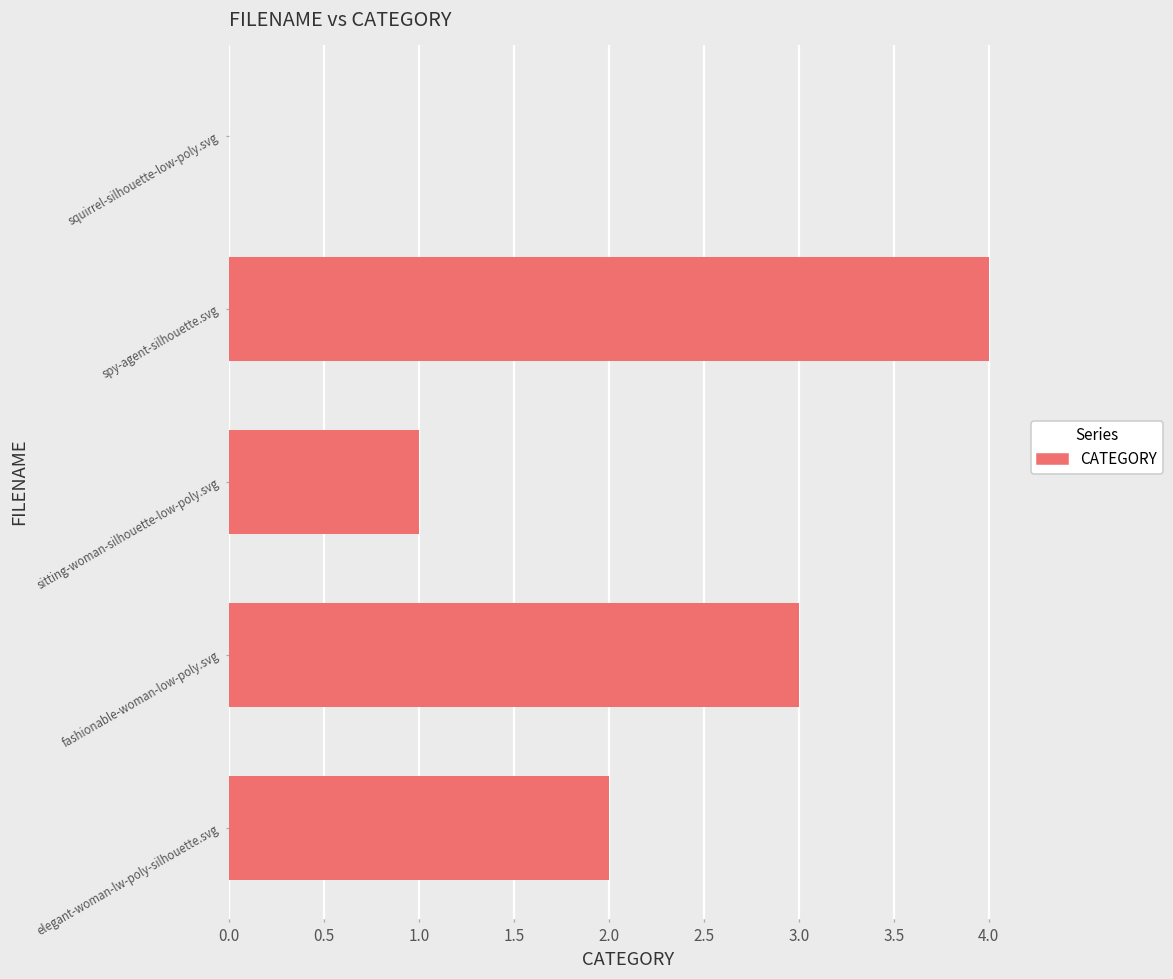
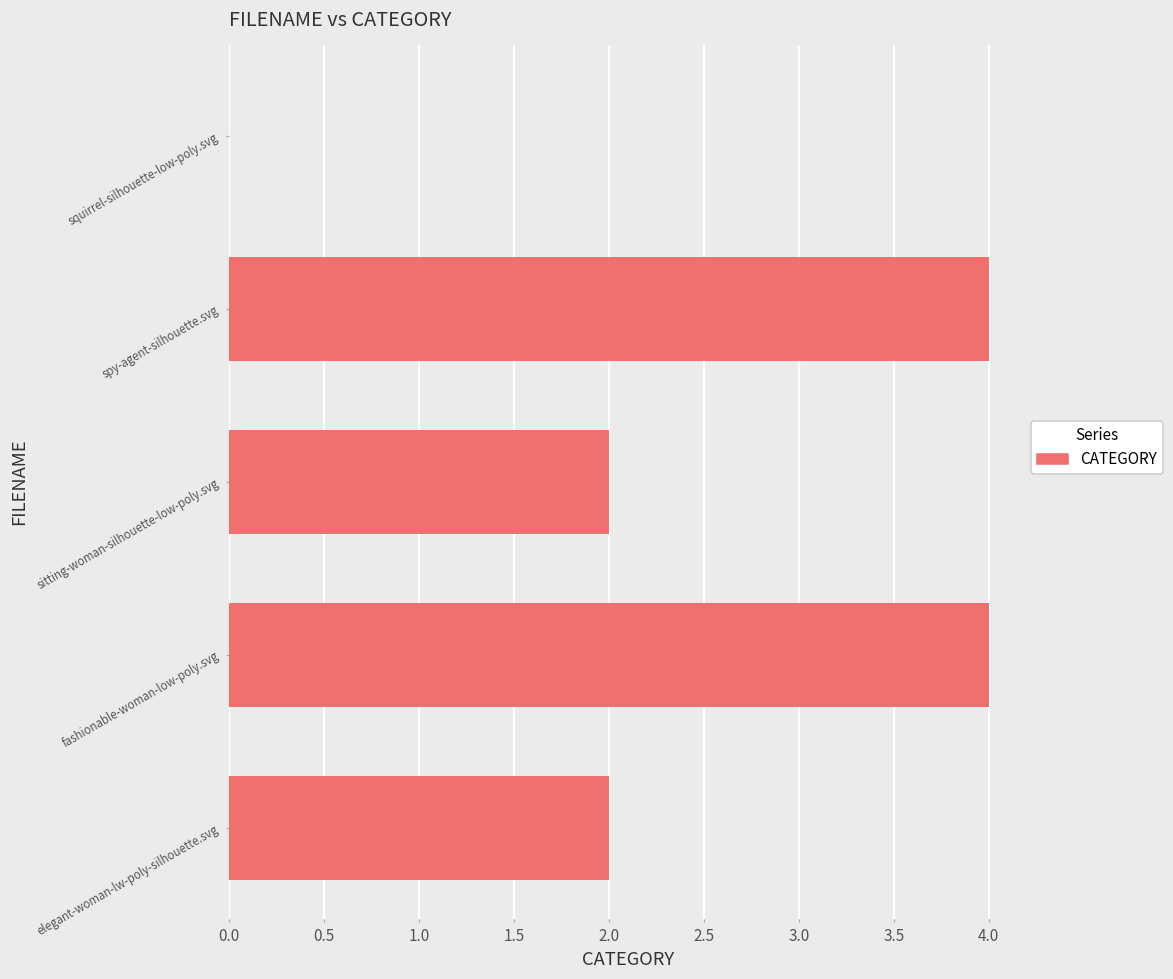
sitting-woman-silhouette-low-poly.svg: 1 -> 2
fashionable-woman-low-poly.svg: 3 -> 4
